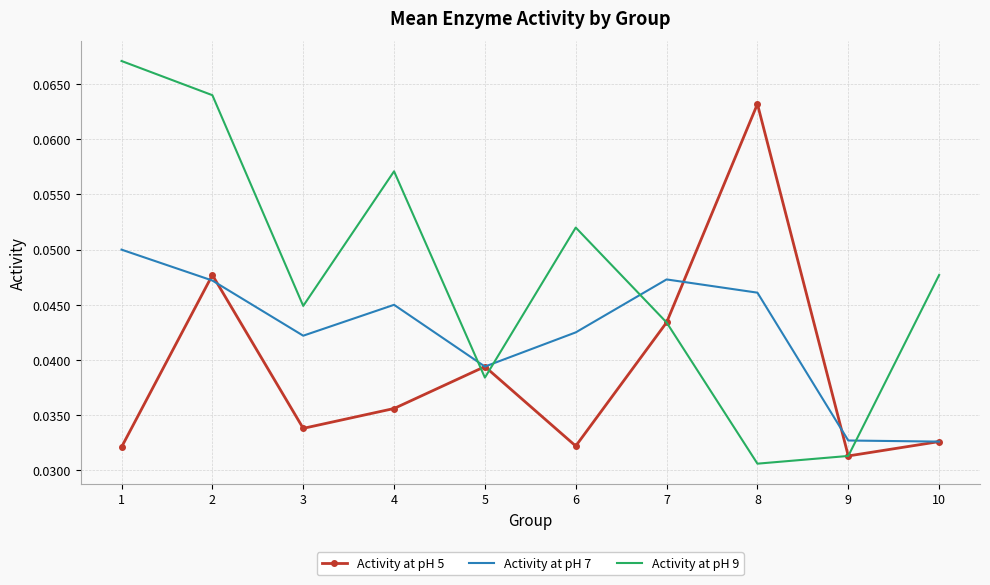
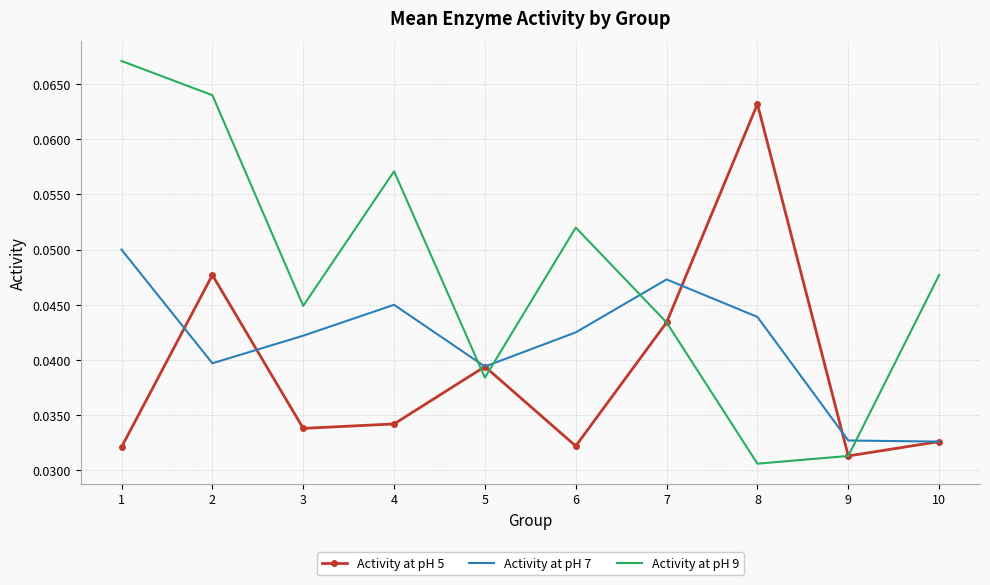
Activity at pH 7, 2: 0.0472 -> 0.0397
Activity at pH 5, 4: 0.0356 -> 0.0342
Activity at pH 7, 8: 0.0461 -> 0.0439
